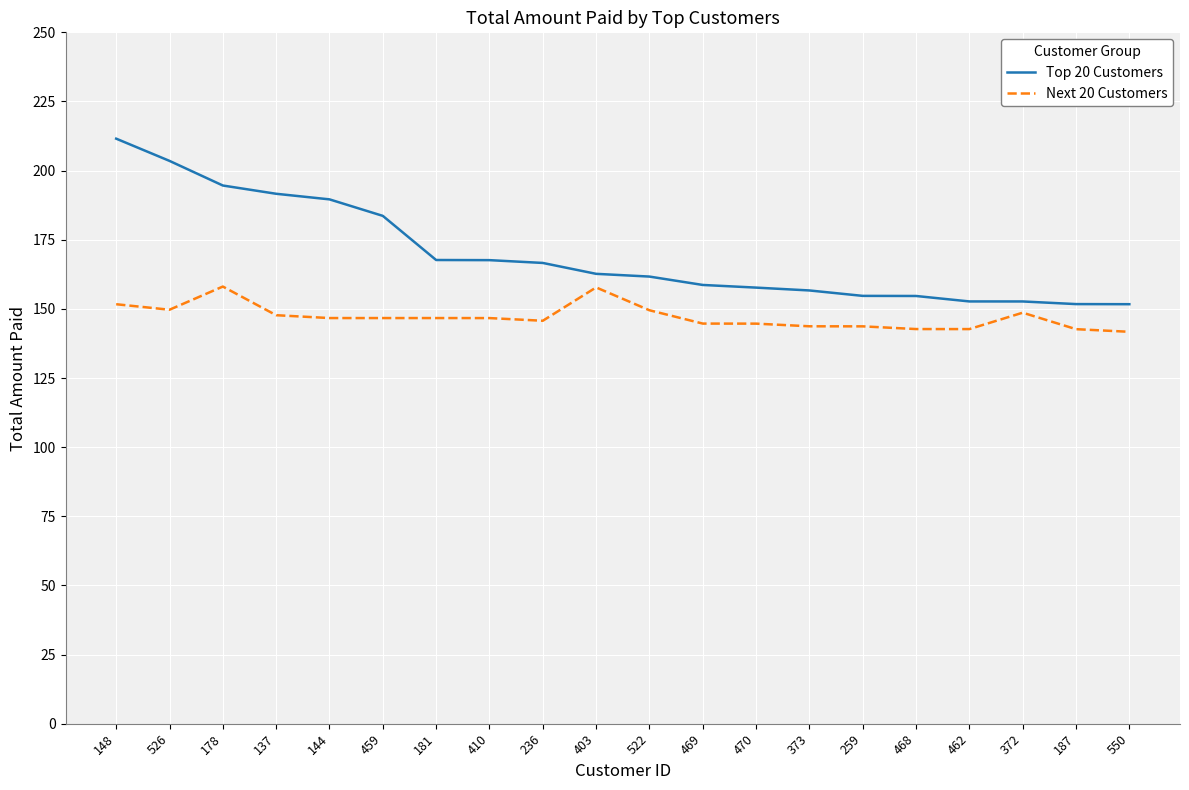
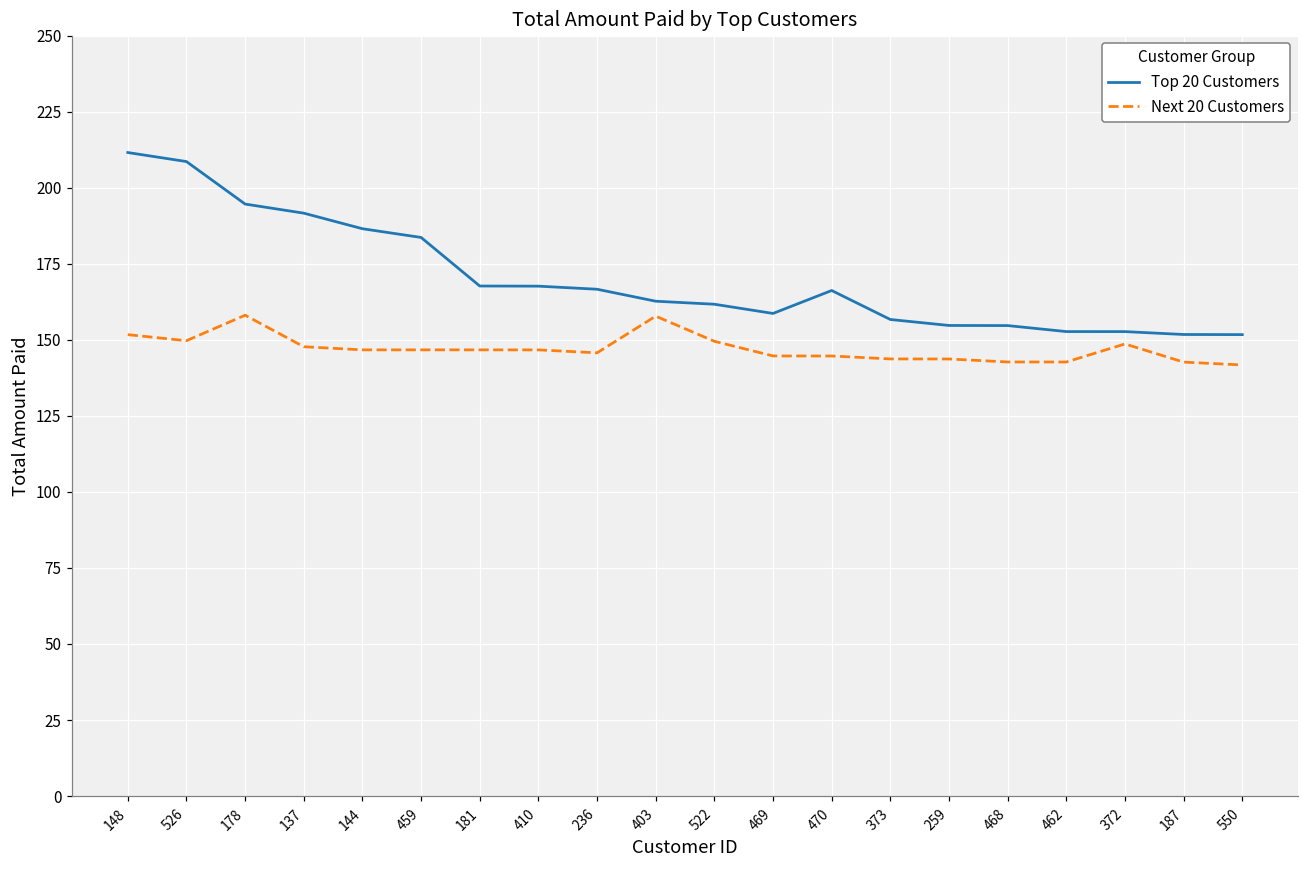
Top 20 Customers, 526: 204 -> 209
Top 20 Customers, 144: 190 -> 187
Top 20 Customers, 470: 158 -> 166
